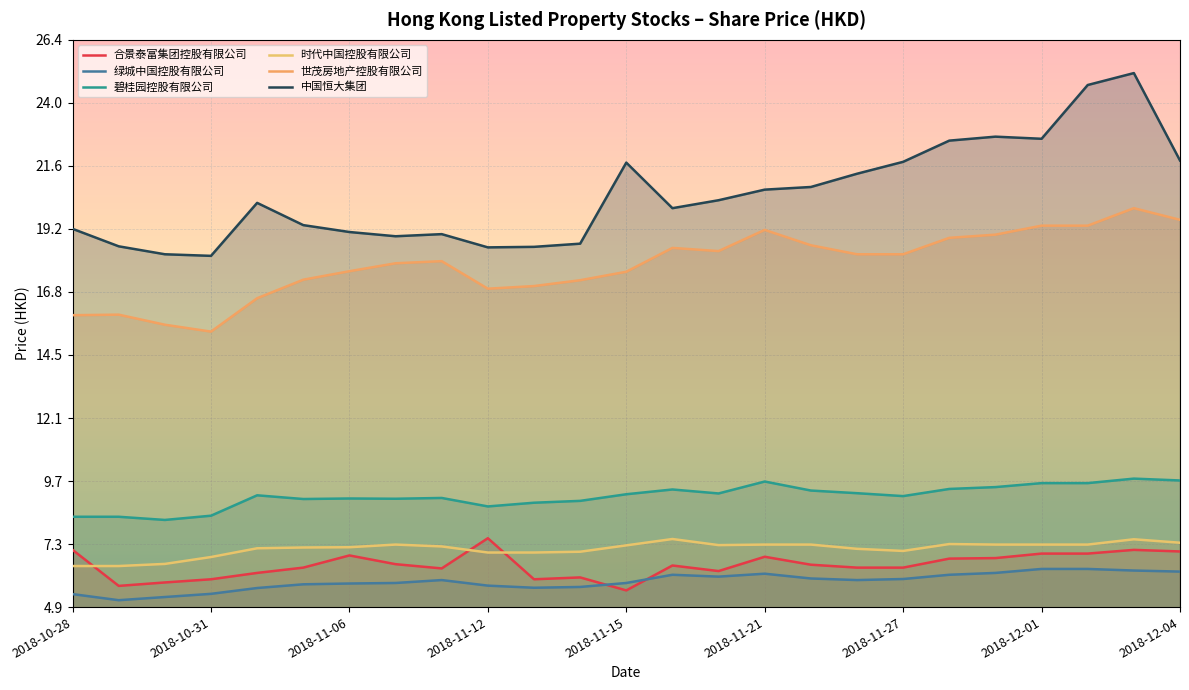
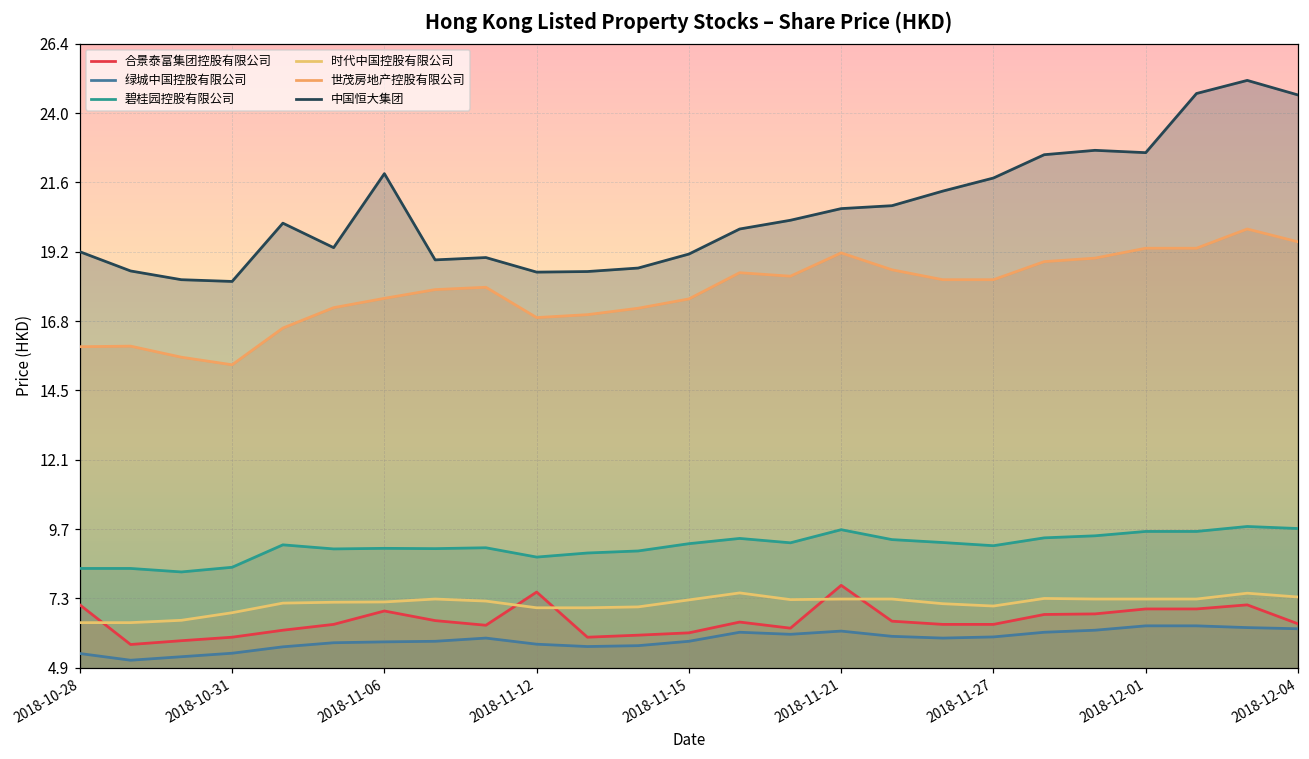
中国恒大集团, 2018-11-06: 19.1 -> 21.9
合景泰富集团控股有限公司, 2018-11-15: 5.6 -> 6.1
中国恒大集团, 2018-11-15: 21.7 -> 19.1
合景泰富集团控股有限公司, 2018-11-21: 6.8 -> 7.8
合景泰富集团控股有限公司, 2018-12-04: 7.0 -> 6.5
中国恒大集团, 2018-12-04: 21.8 -> 24.6
